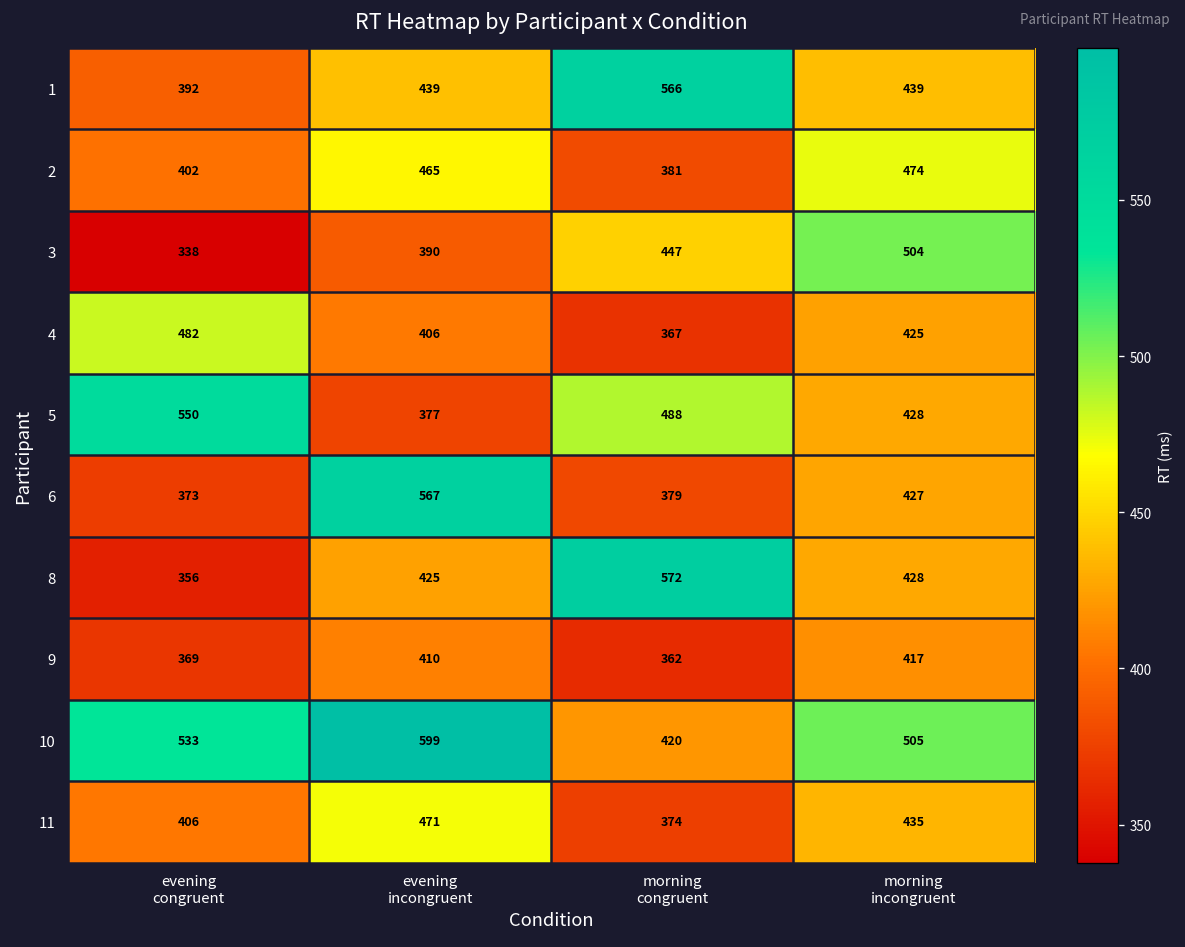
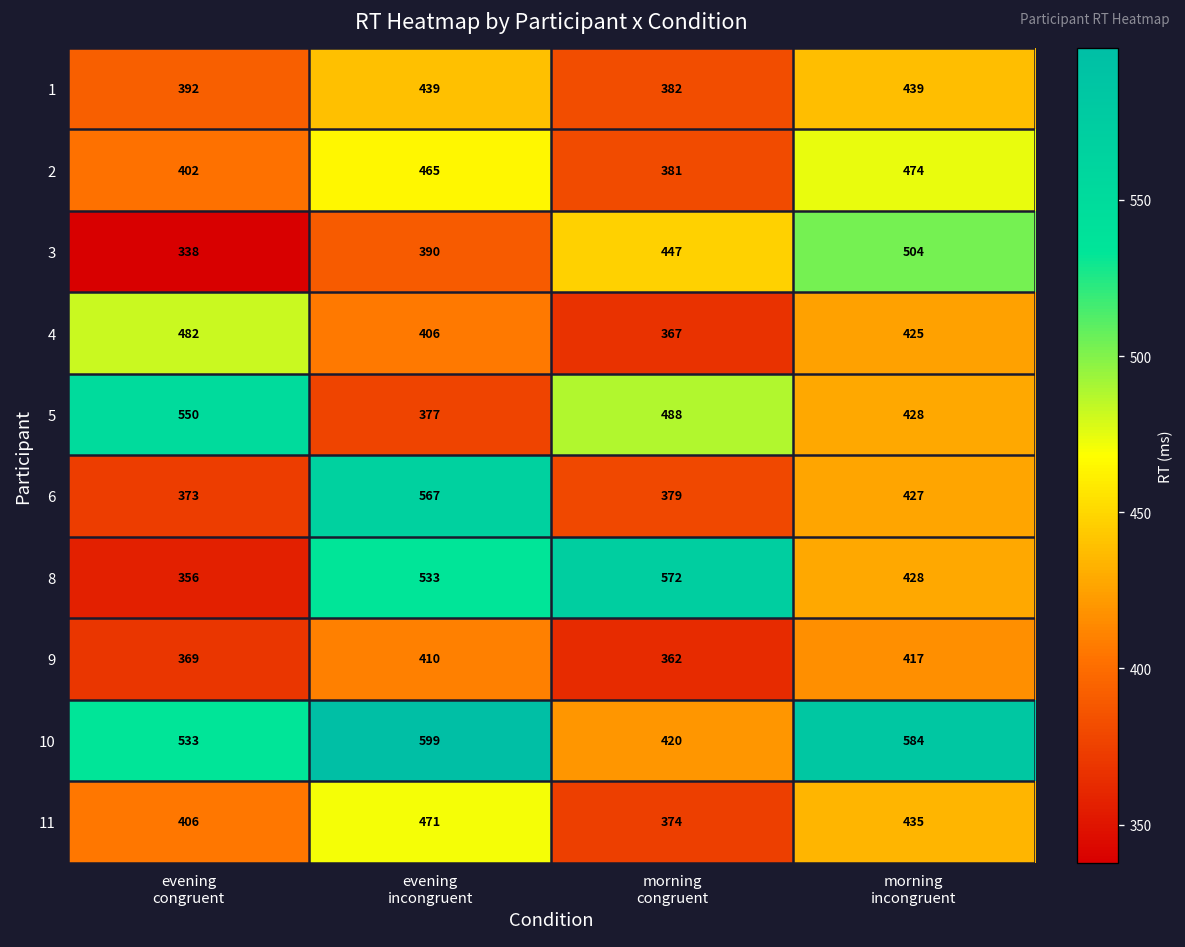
1, morning congruent: 566 -> 382
8, evening incongruent: 425 -> 533
10, morning incongruent: 505 -> 584
